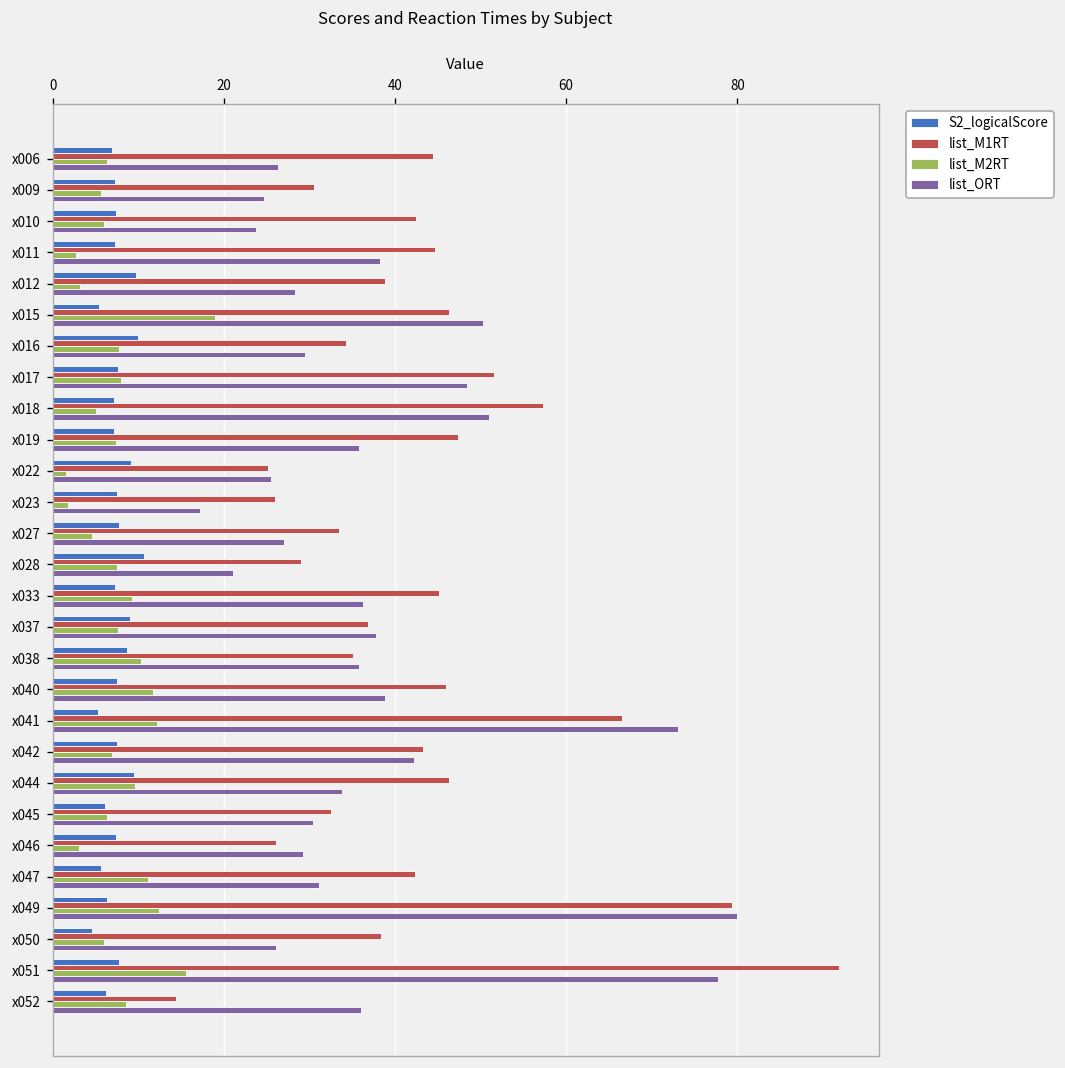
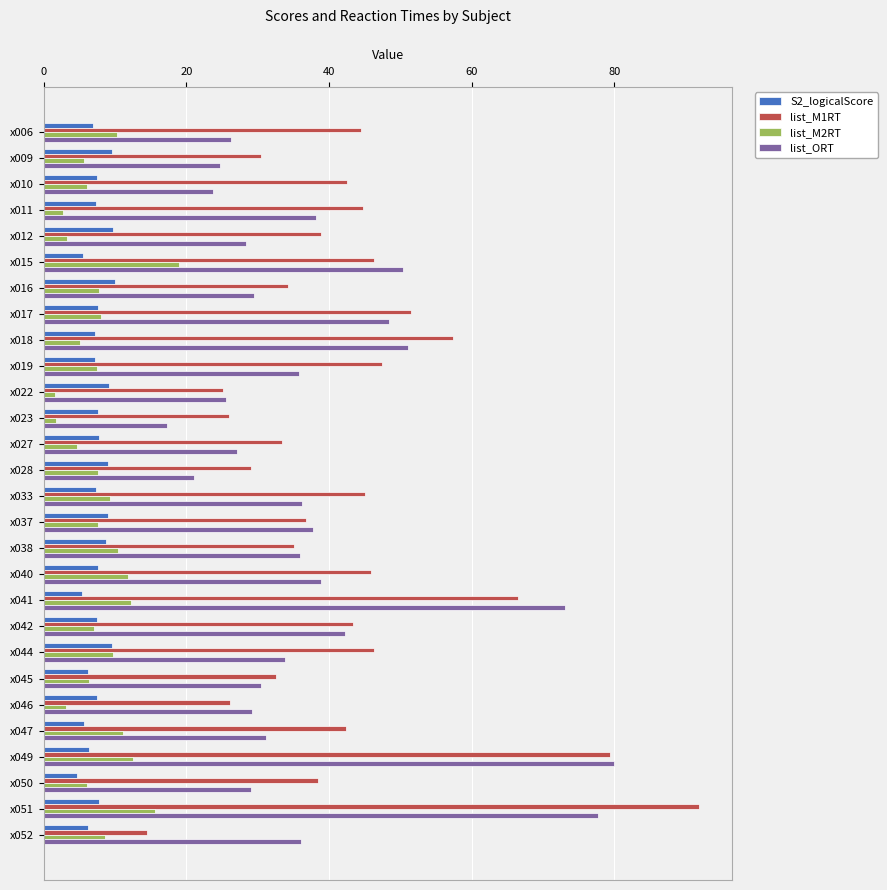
list_M2RT, x006: 6 -> 10
S2_logicalScore, x009: 7 -> 10
S2_logicalScore, x028: 11 -> 9
list_ORT, x050: 26 -> 29
